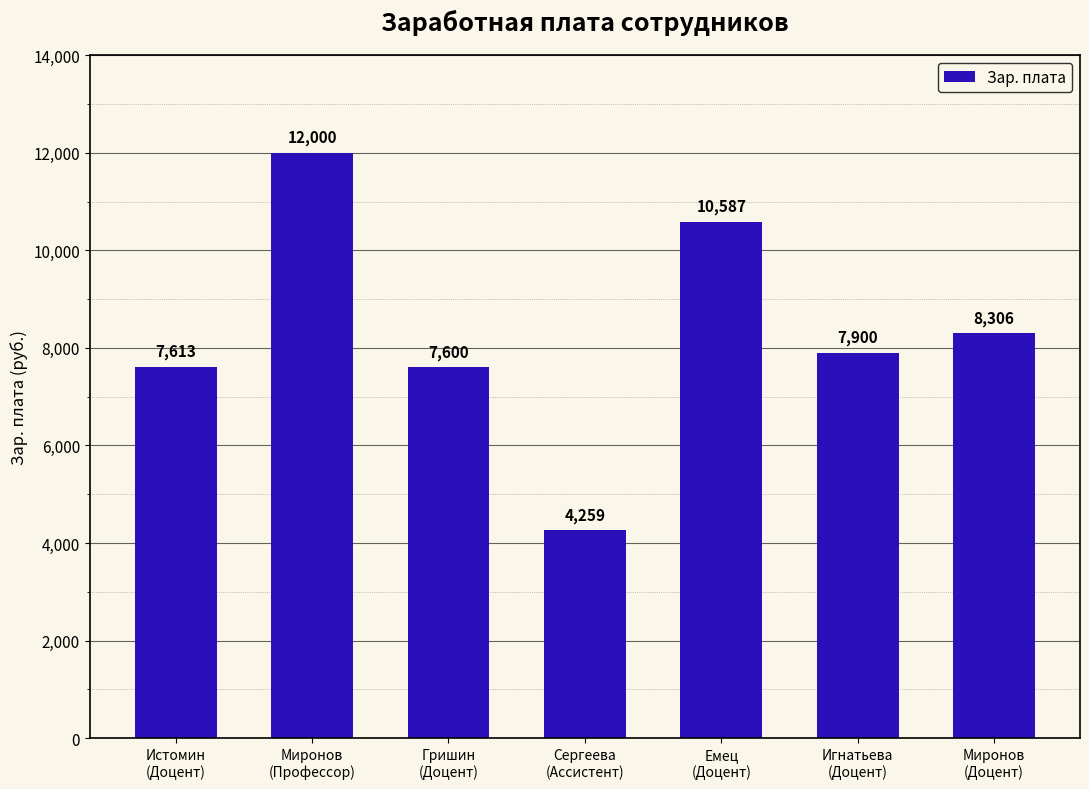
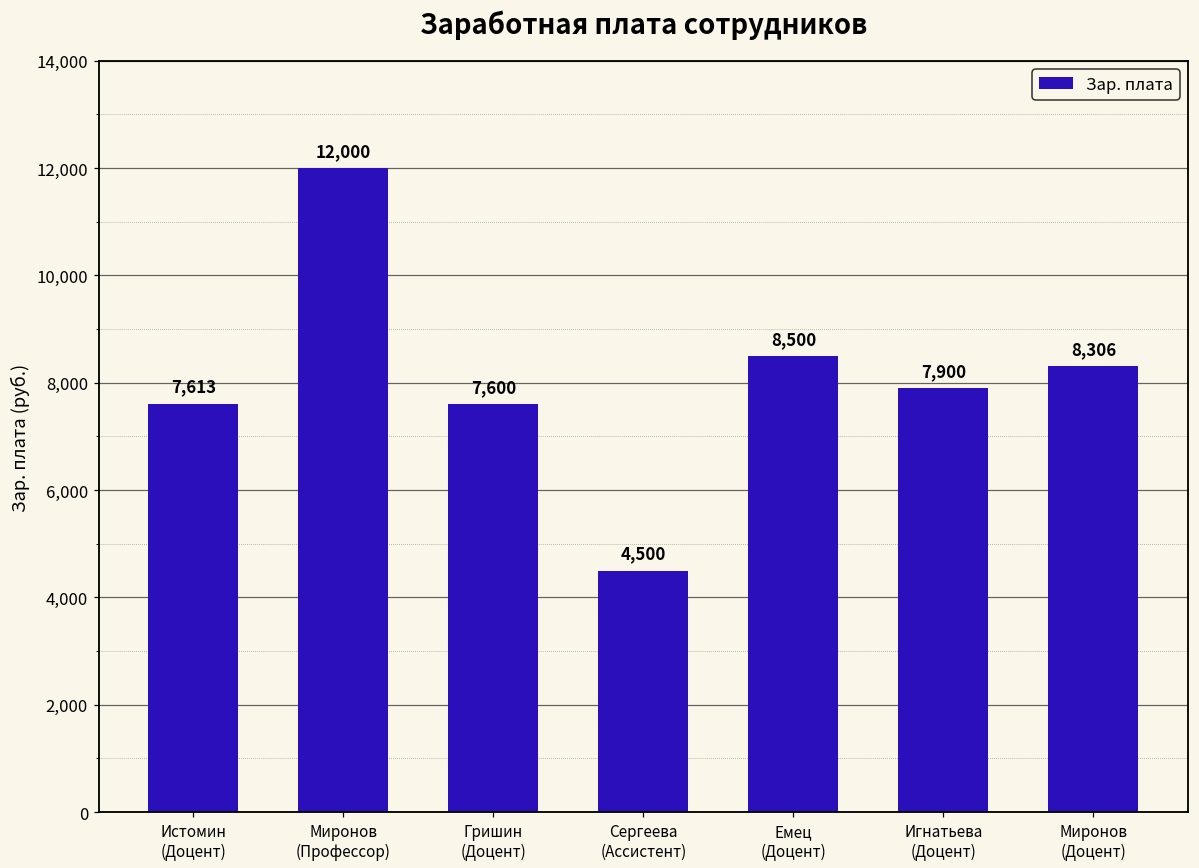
Сергеева (Ассистент): 4,259 -> 4,500
Емец (Доцент): 10,587 -> 8,500
